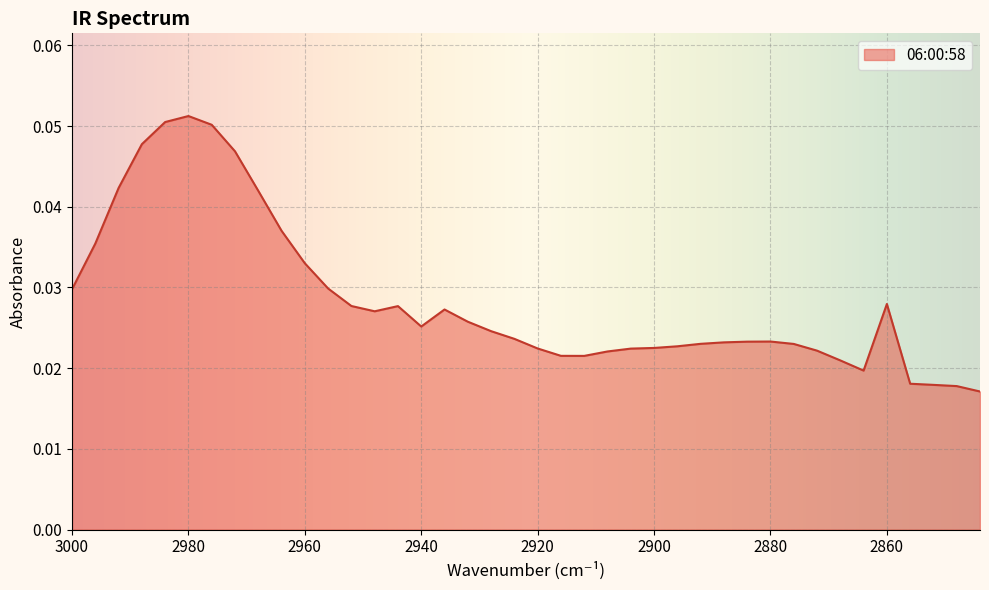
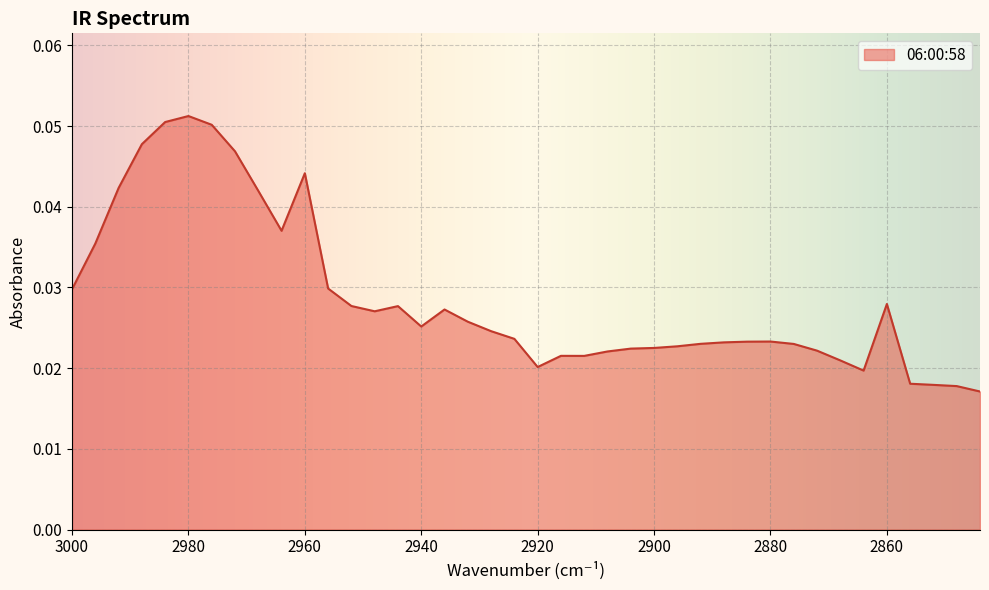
2960: 0.033 -> 0.044
2920: 0.022 -> 0.020
